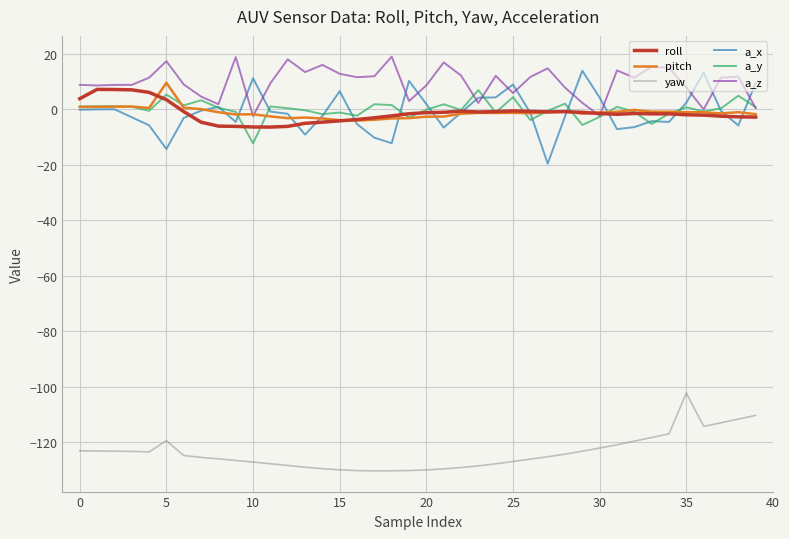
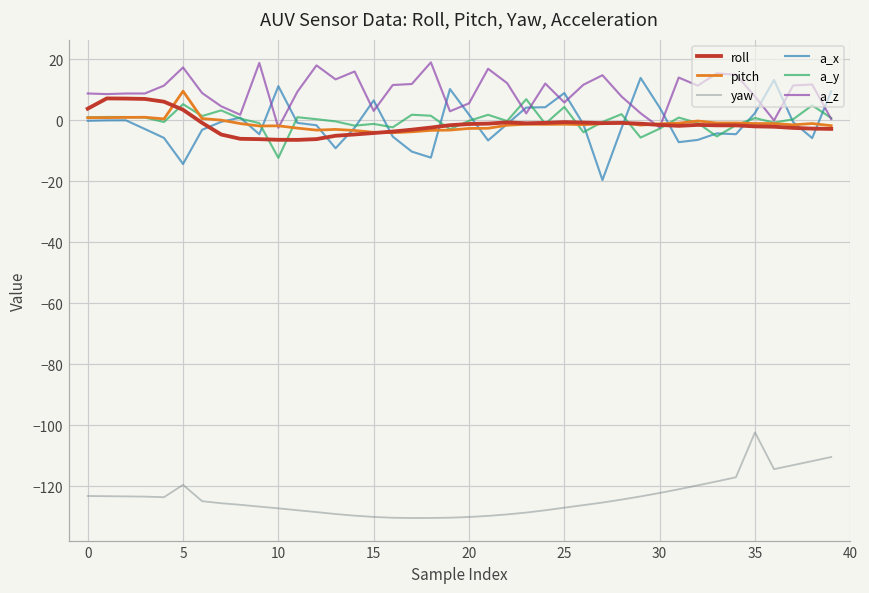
a_z, 15: 13 -> 3
a_z, 20: 9 -> 6
